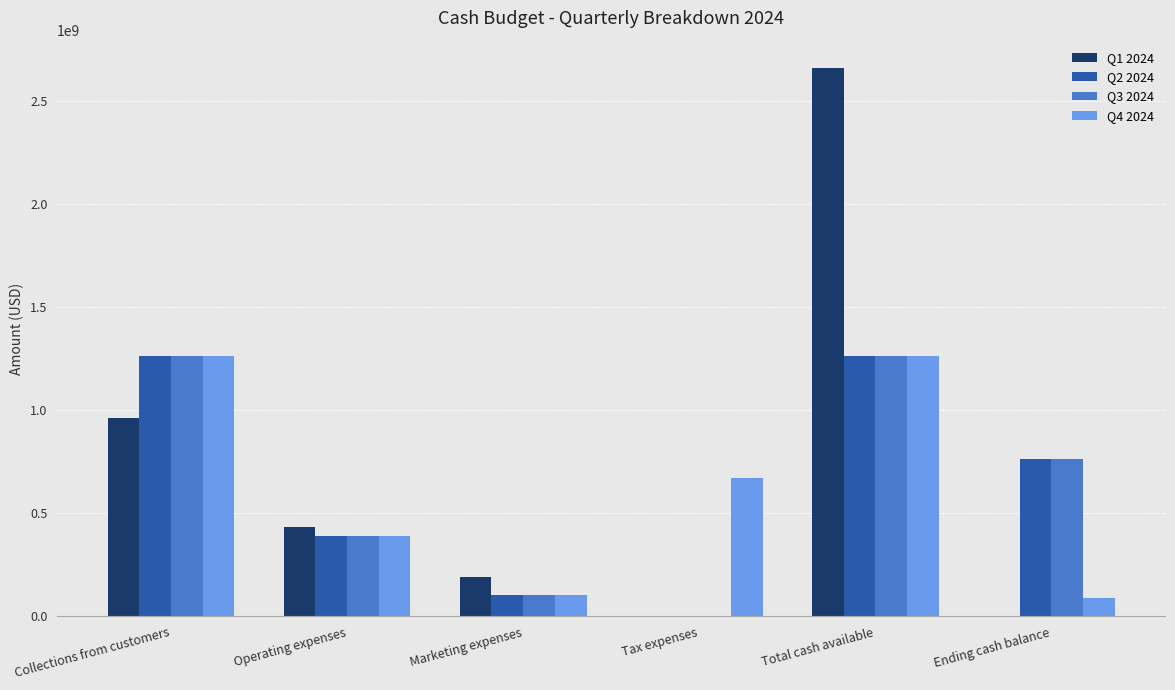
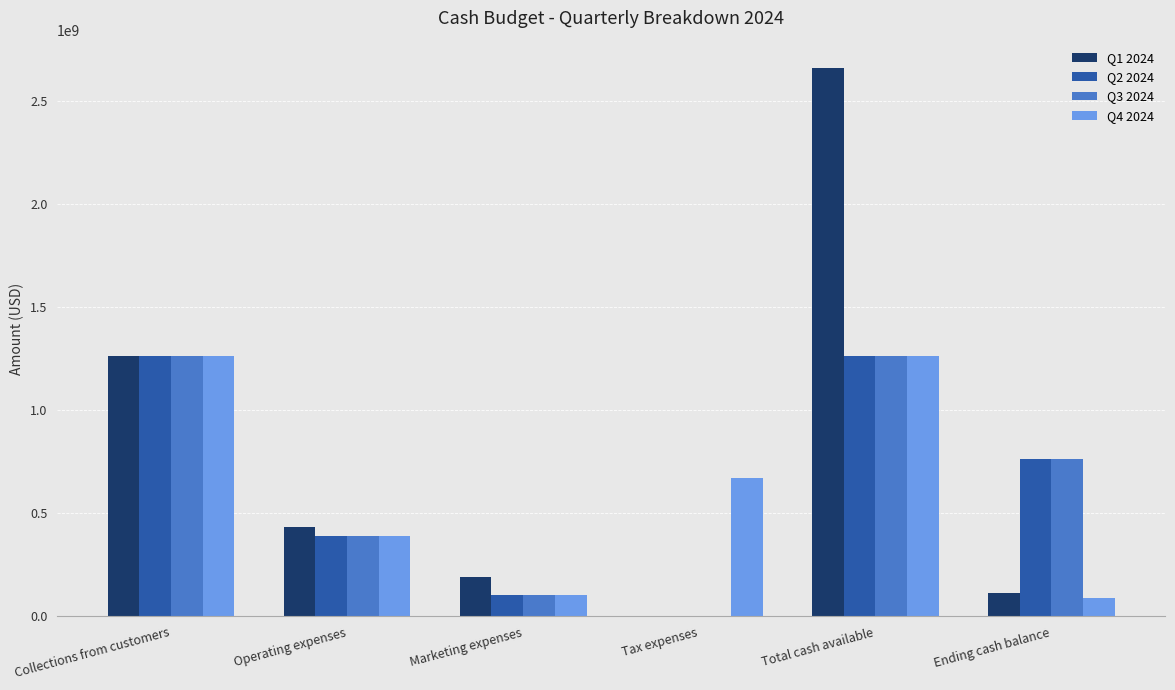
Q1 2024, Collections from customers: 970000000 -> 1270000000
Q1 2024, Ending cash balance: 0 -> 110000000
